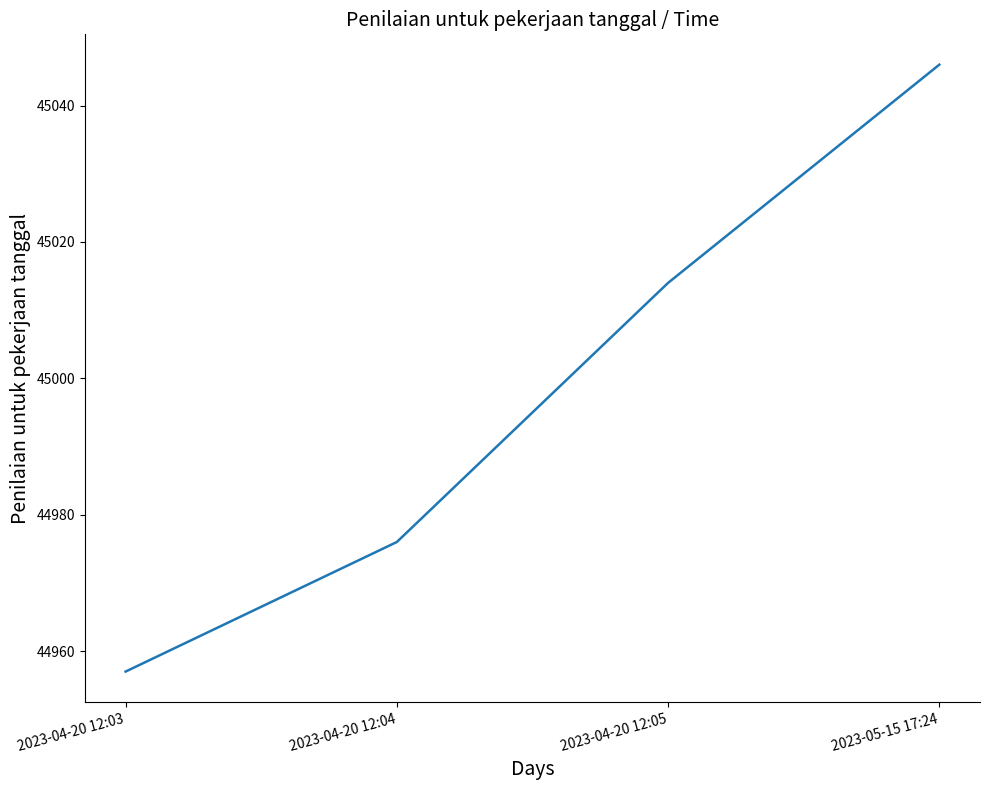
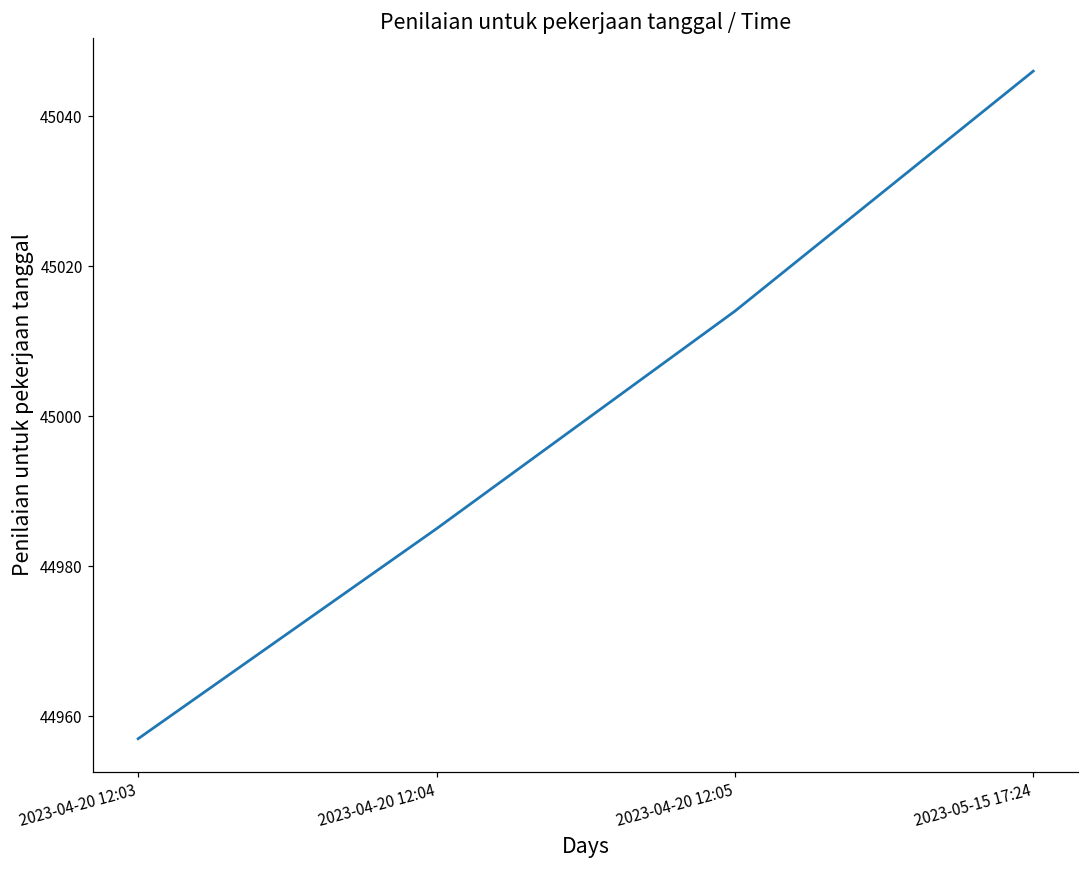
2023-04-20 12:04: 44976 -> 44985
